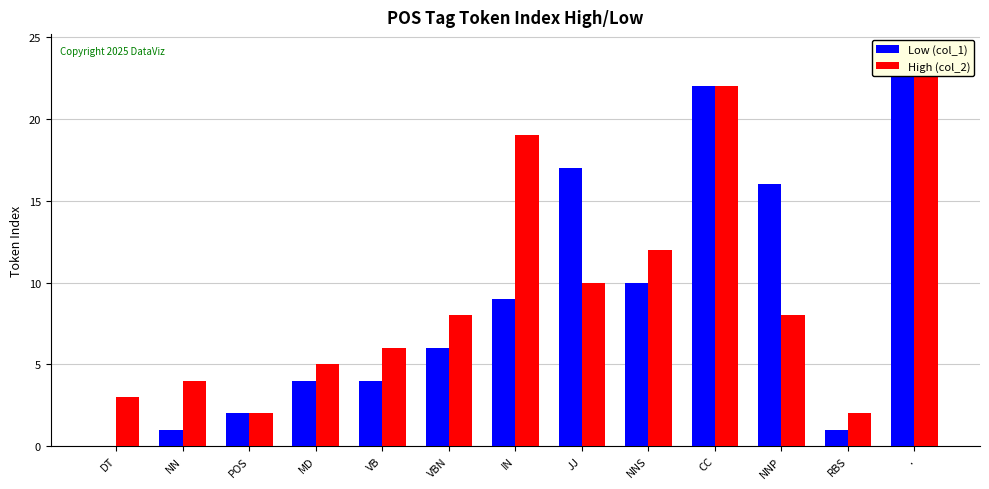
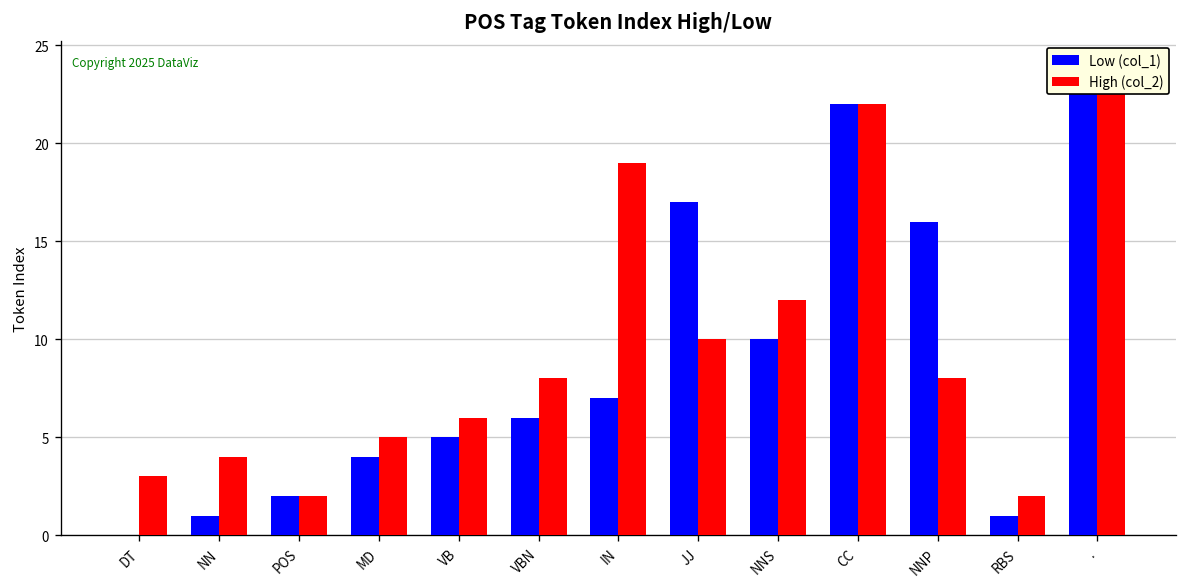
Low (col_1), VB: 4 -> 5
Low (col_1), IN: 9 -> 7
